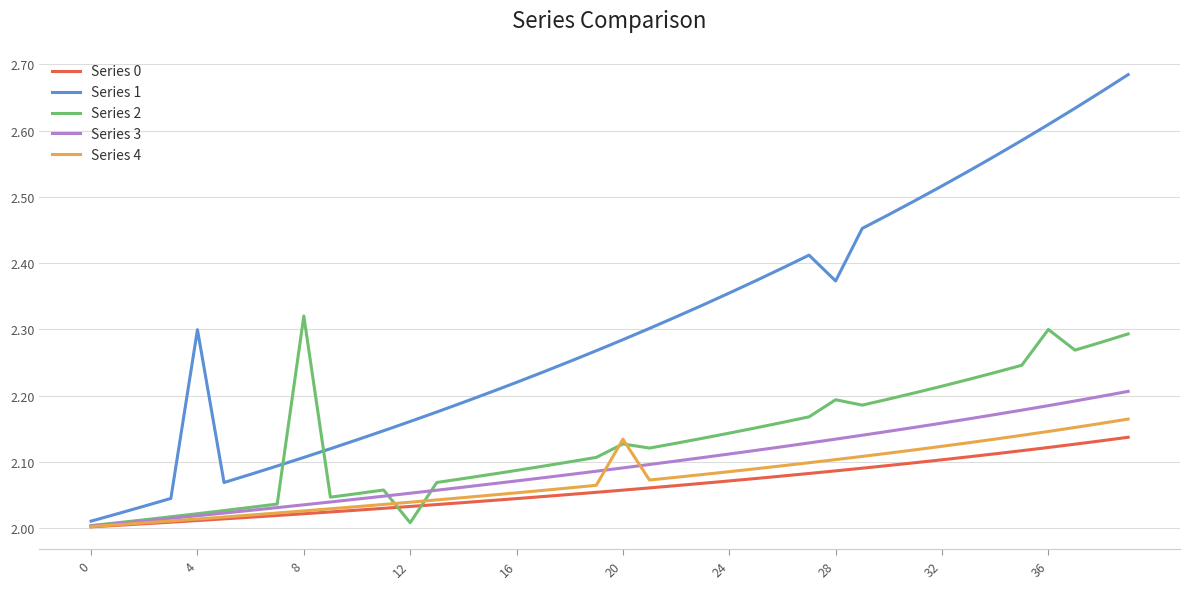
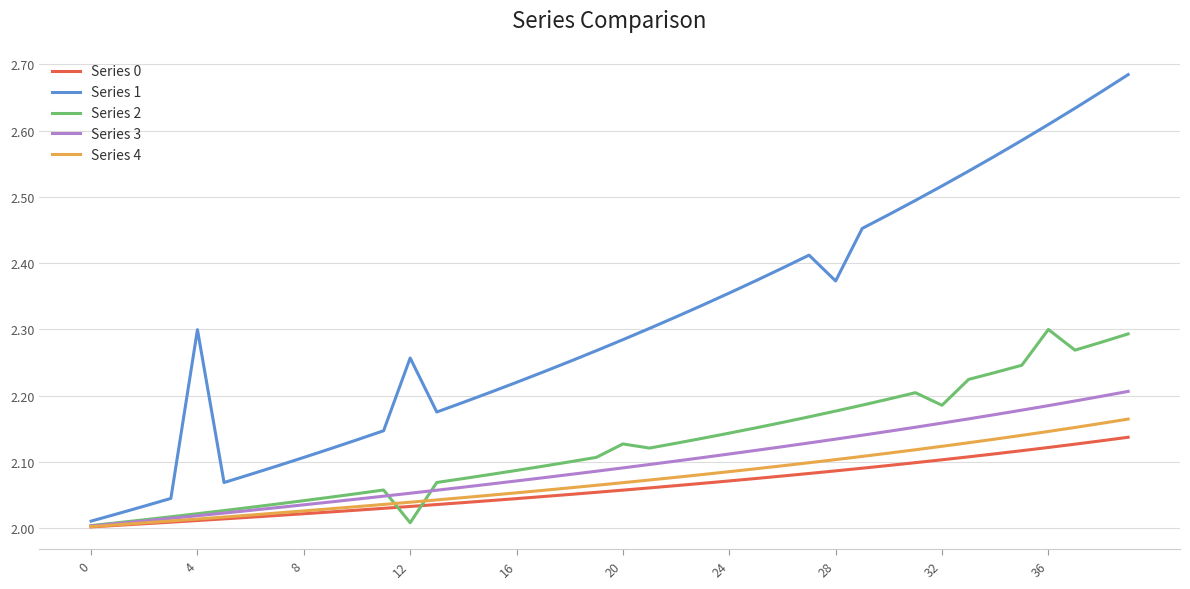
Series 2, 8: 2.32 -> 2.04
Series 1, 12: 2.16 -> 2.26
Series 4, 20: 2.13 -> 2.07
Series 2, 28: 2.19 -> 2.18
Series 2, 32: 2.21 -> 2.19
